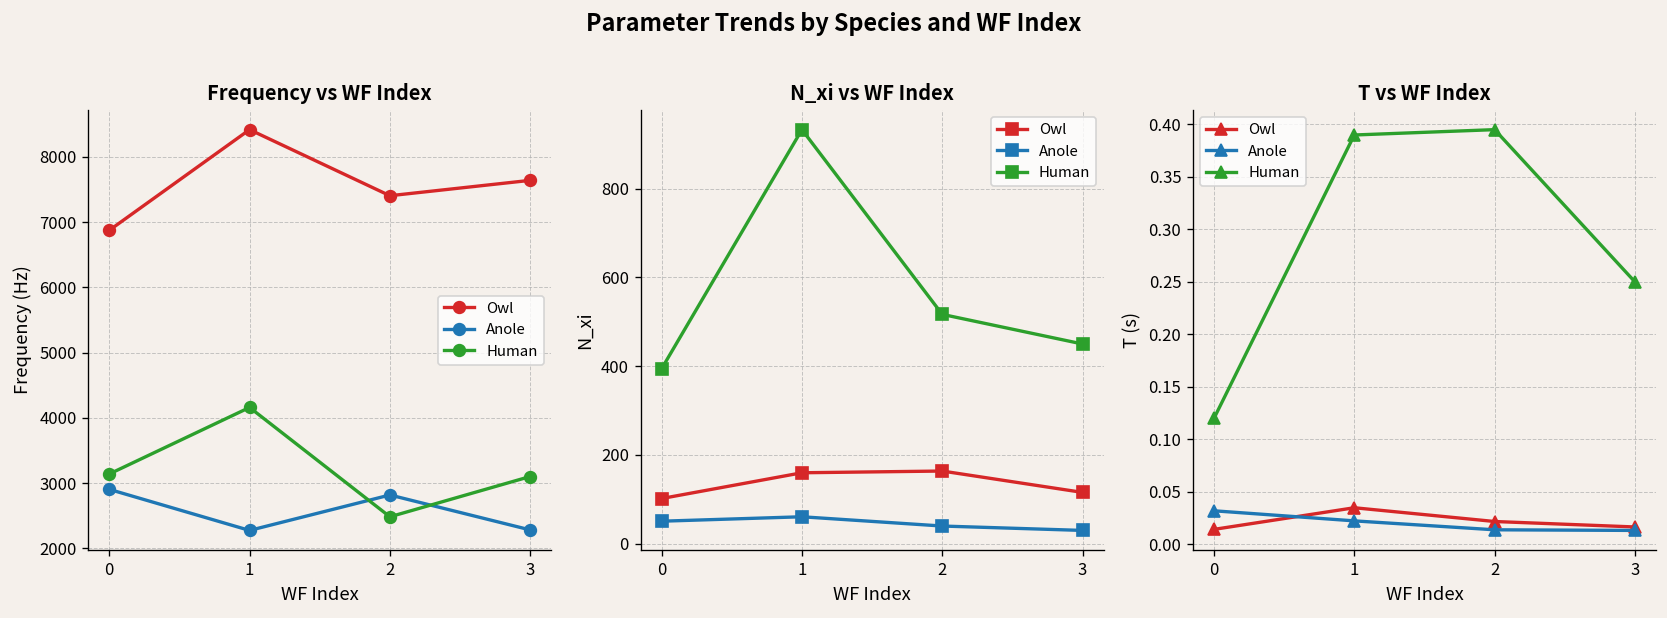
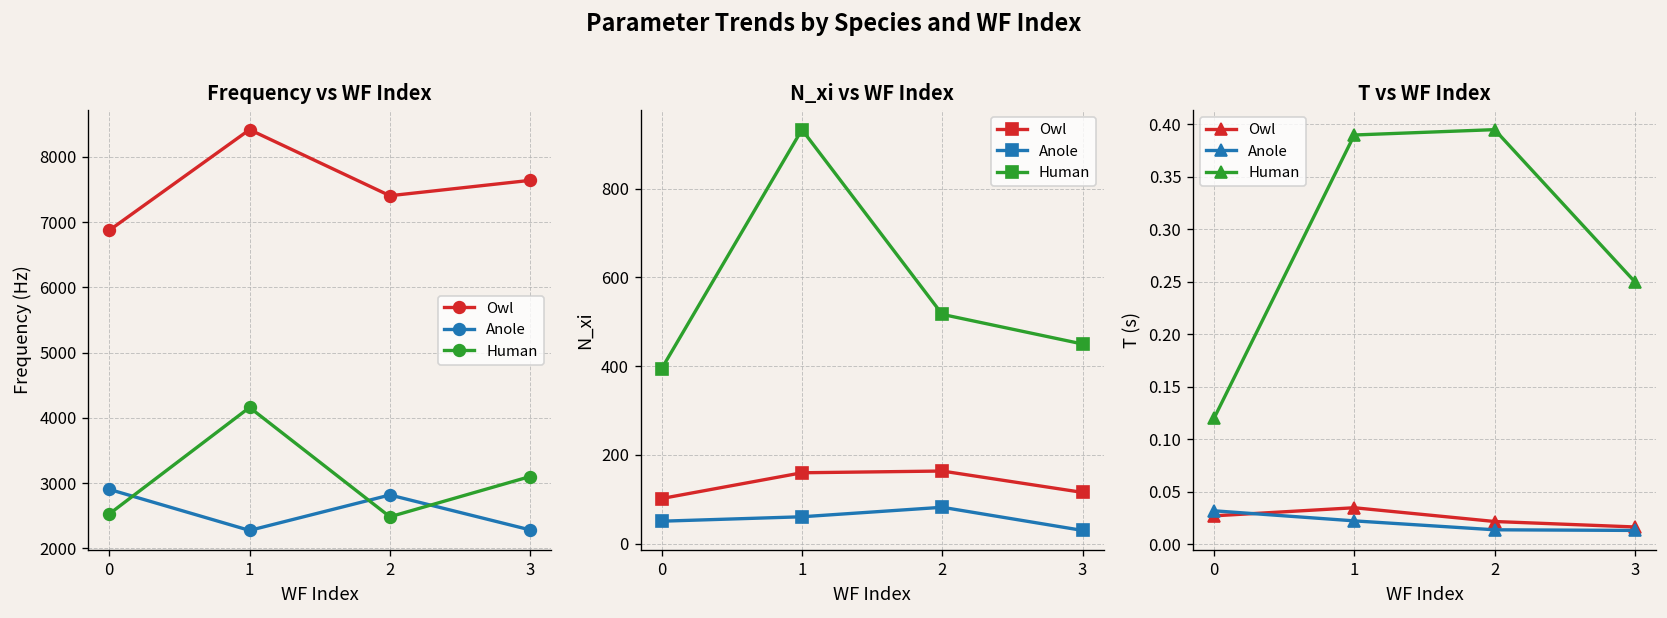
Frequency vs WF Index, Human, 0: 3100 -> 2500
N_xi vs WF Index, Anole, 2: 40 -> 80
T vs WF Index, Owl, 0: 0.01 -> 0.03
